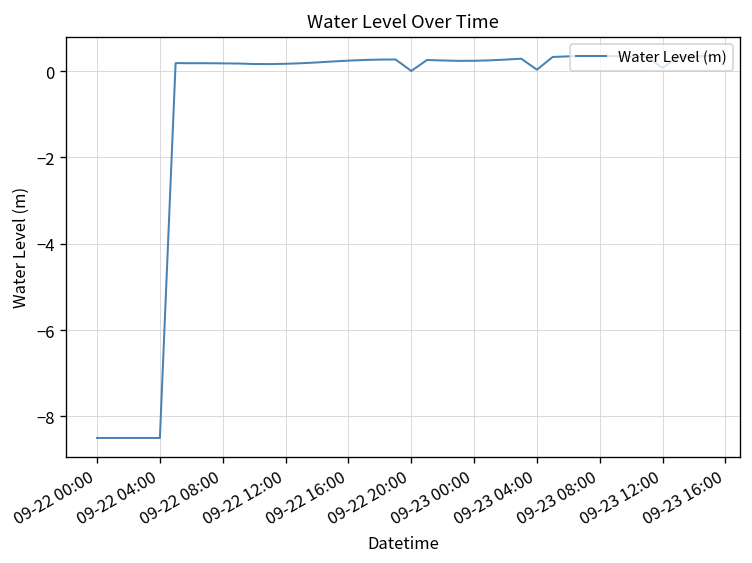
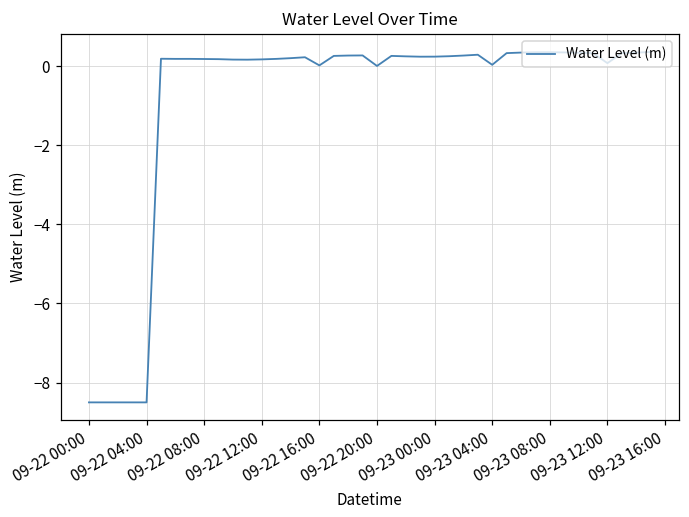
09-22 16:00: 0.2 -> 0.0
